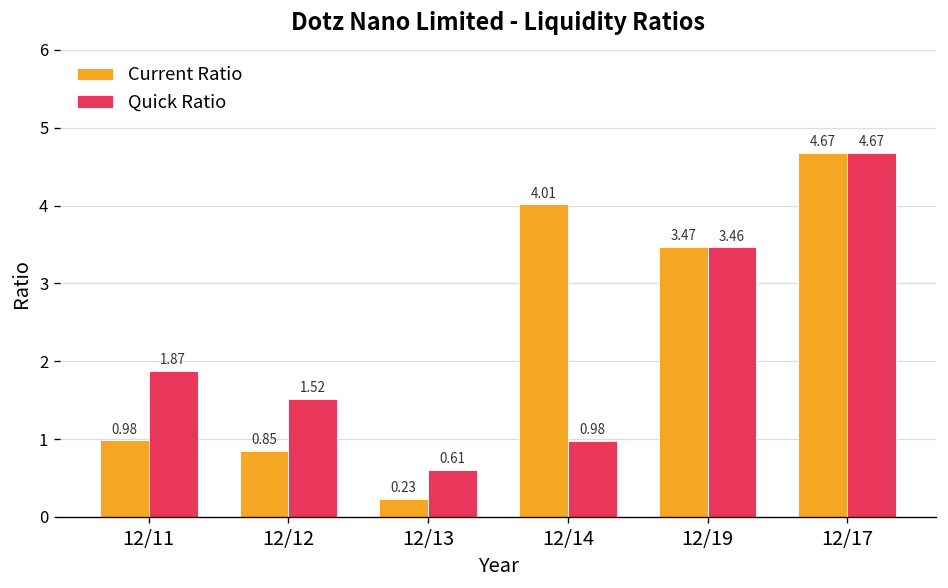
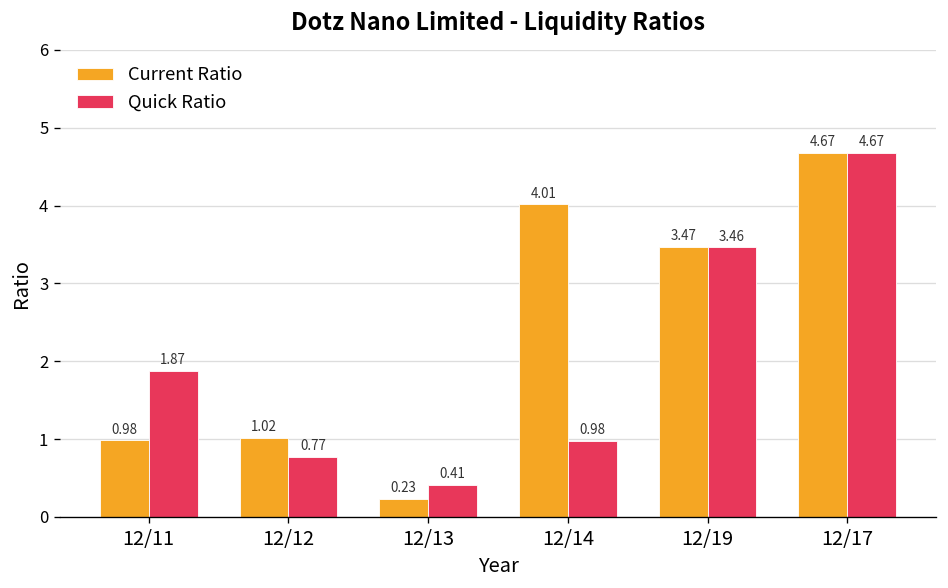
Current Ratio, 12/12: 0.85 -> 1.02
Quick Ratio, 12/12: 1.52 -> 0.77
Quick Ratio, 12/13: 0.61 -> 0.41
